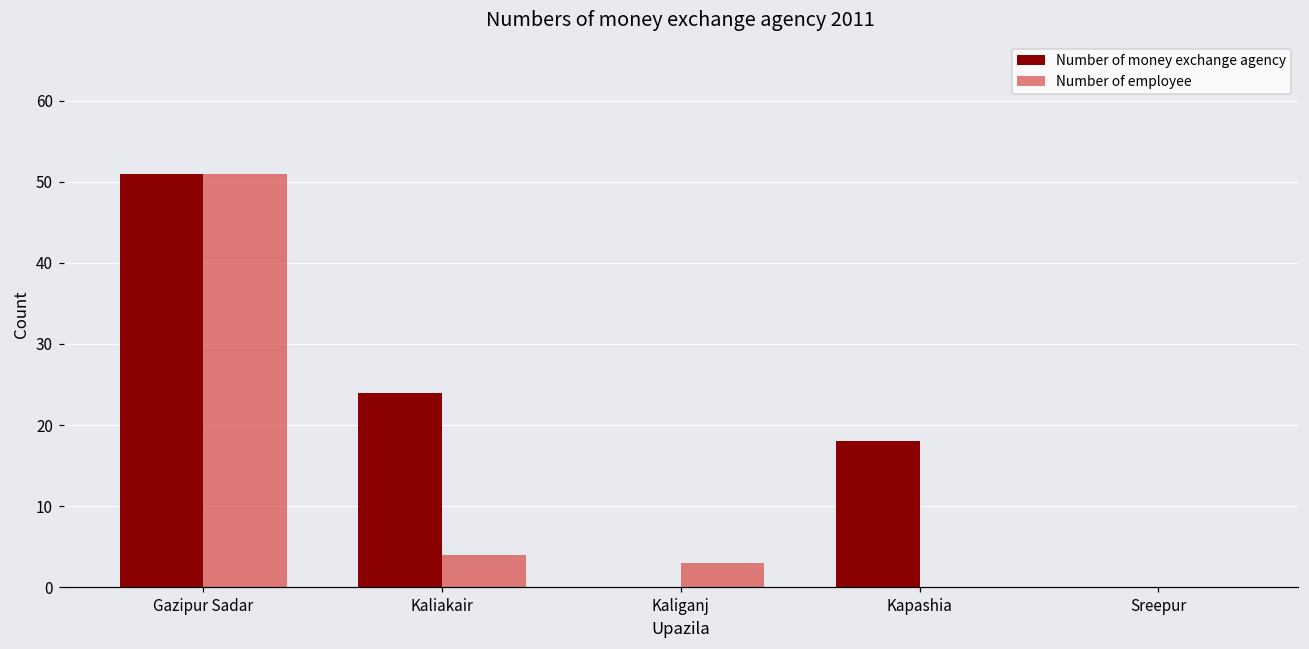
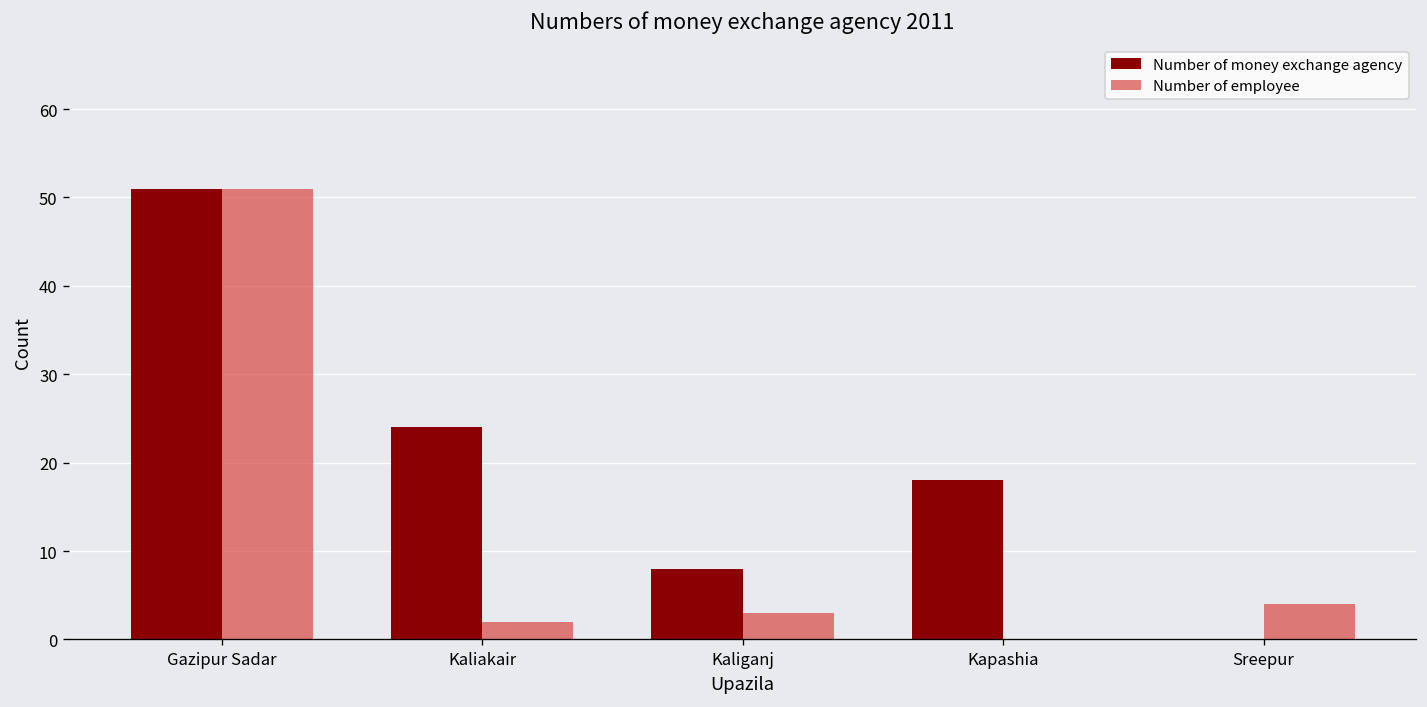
Number of employee, Kaliakair: 4 -> 2
Number of money exchange agency, Kaliganj: 0 -> 8
Number of employee, Sreepur: 0 -> 4
